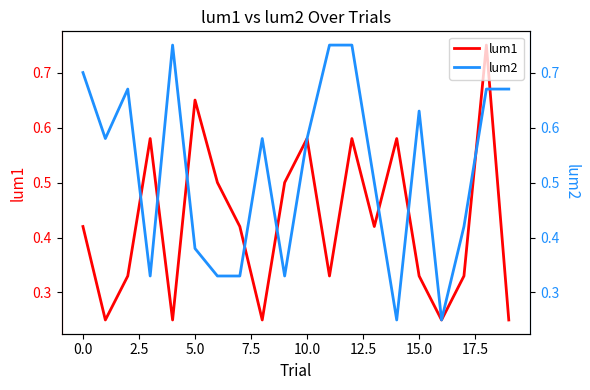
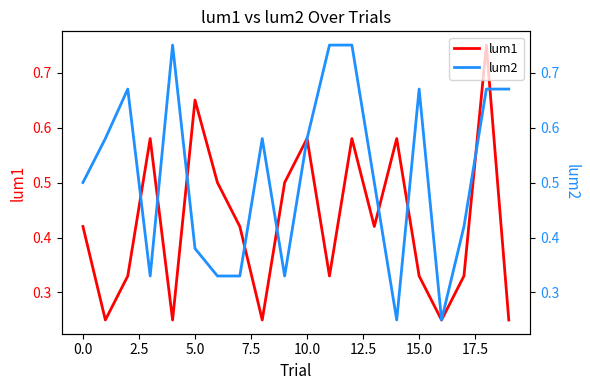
lum2, 0.0: 0.7 -> 0.5
lum2, 15.0: 0.63 -> 0.67
